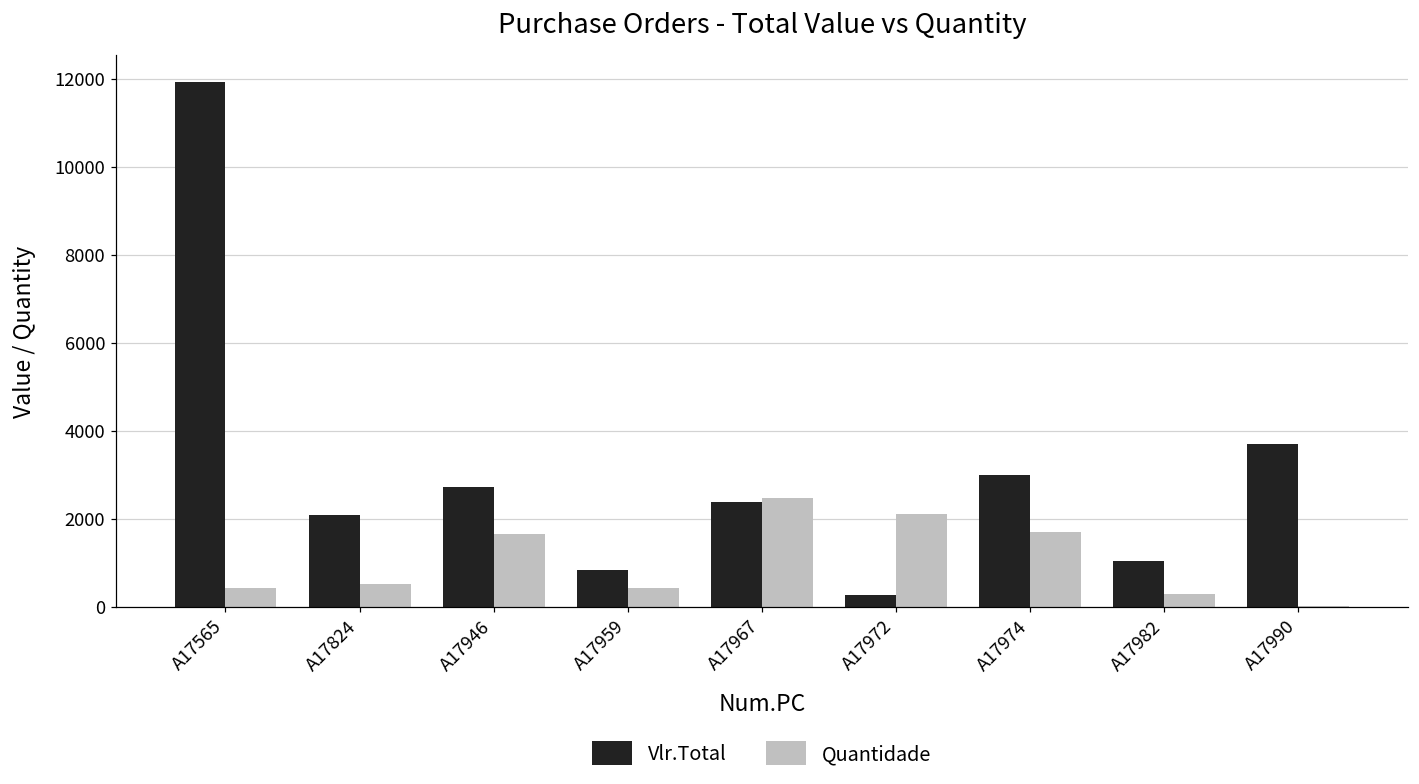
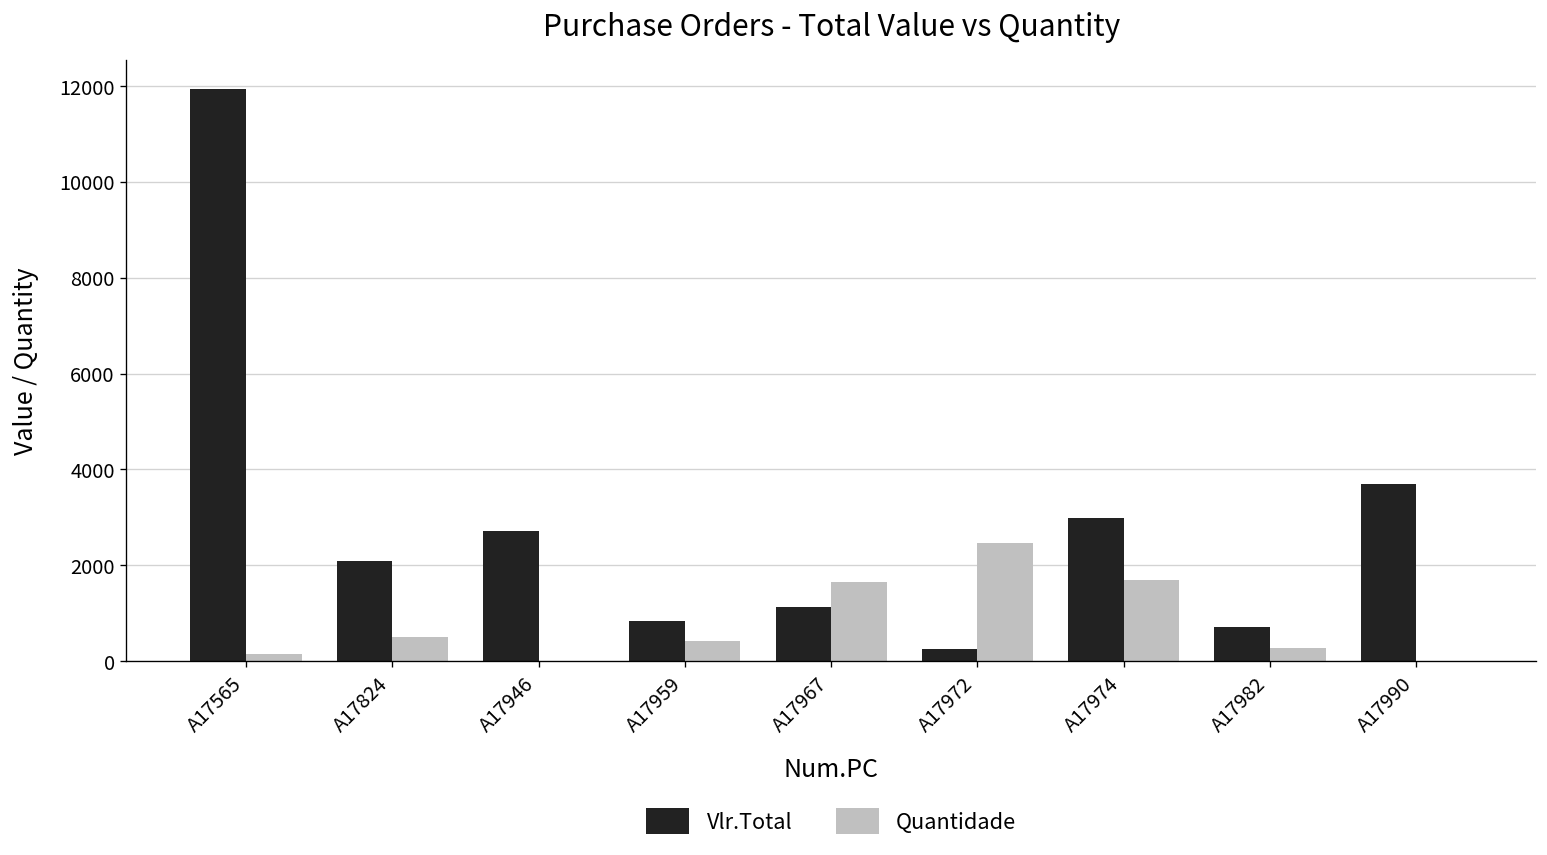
Quantidade, A17565: 400 -> 200
Quantidade, A17946: 1700 -> 0
Vlr.Total, A17967: 2400 -> 1100
Quantidade, A17967: 2500 -> 1700
Quantidade, A17972: 2100 -> 2500
Vlr.Total, A17982: 1000 -> 700
